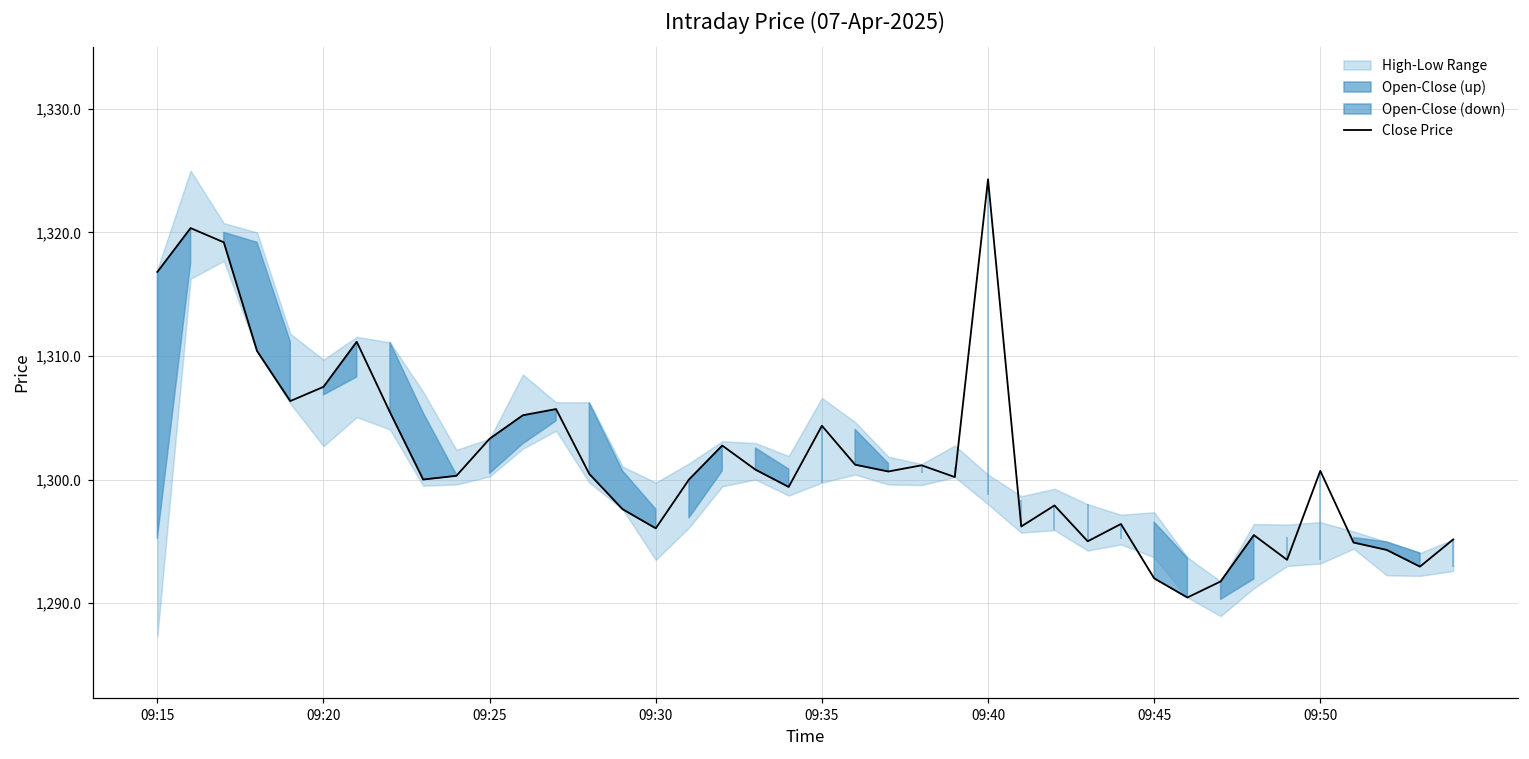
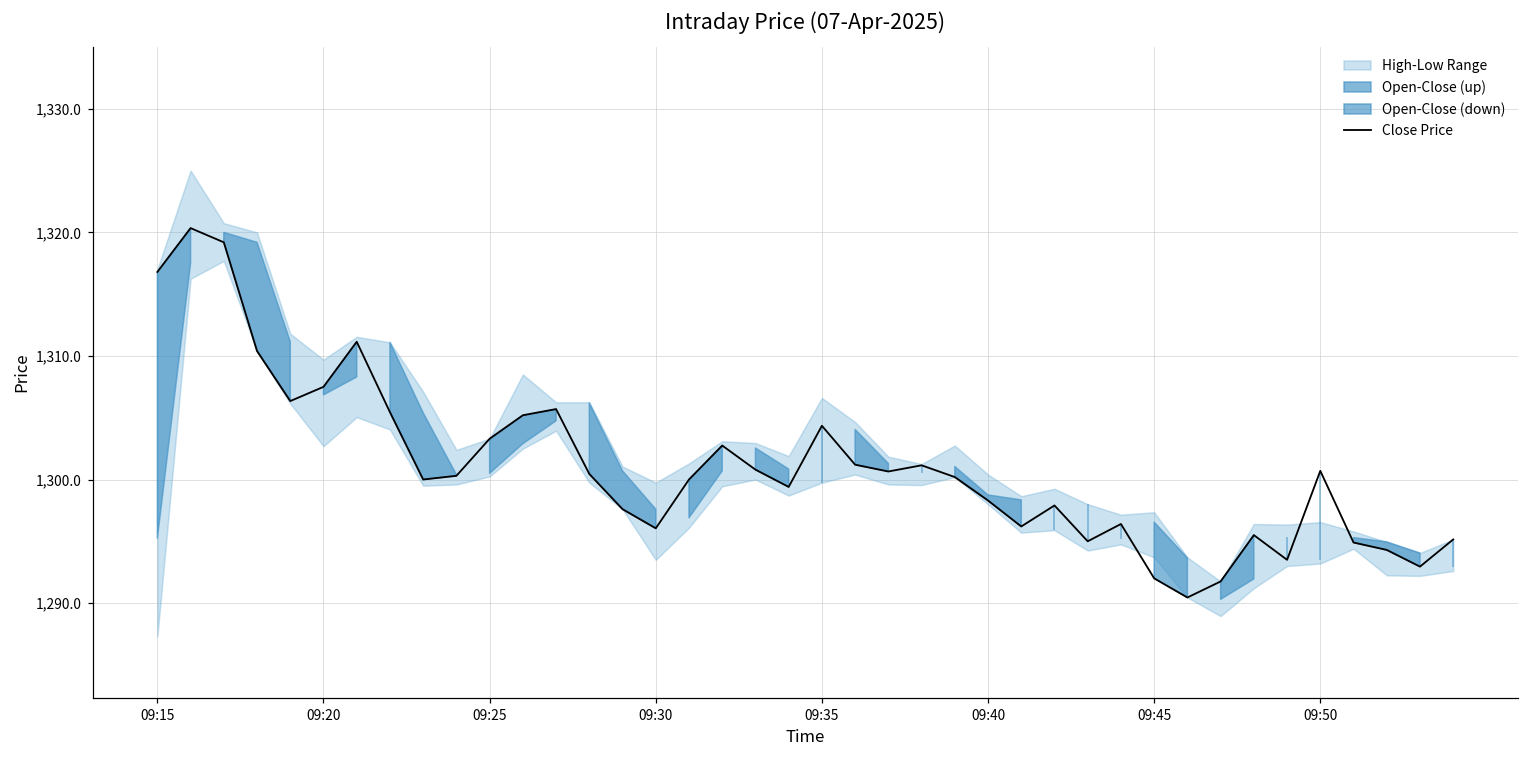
Close Price, 09:40: 1,324.3 -> 1,298.3
